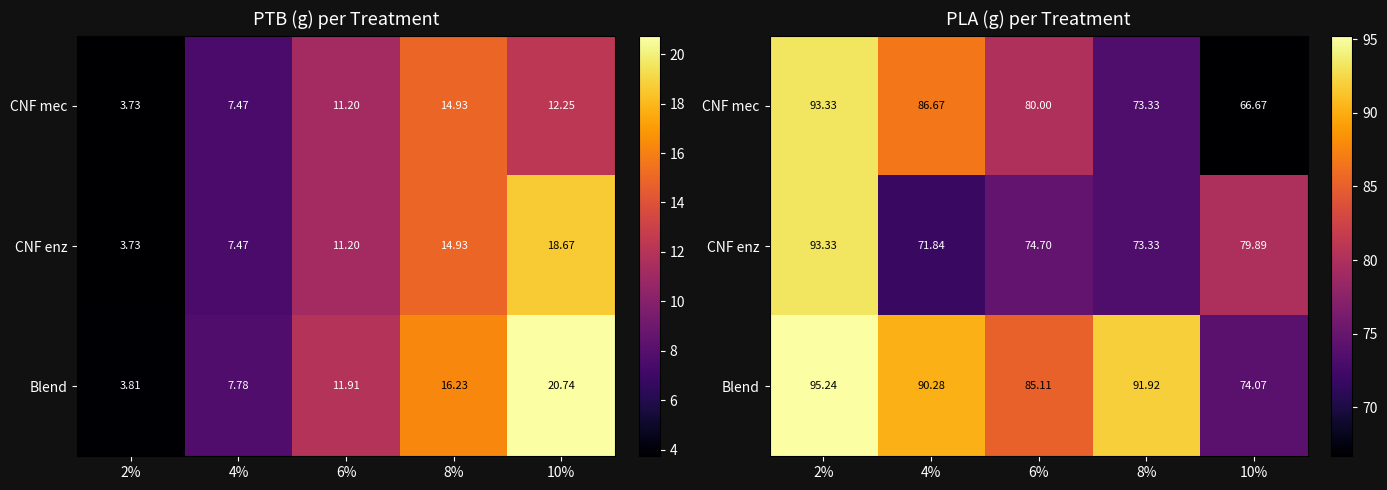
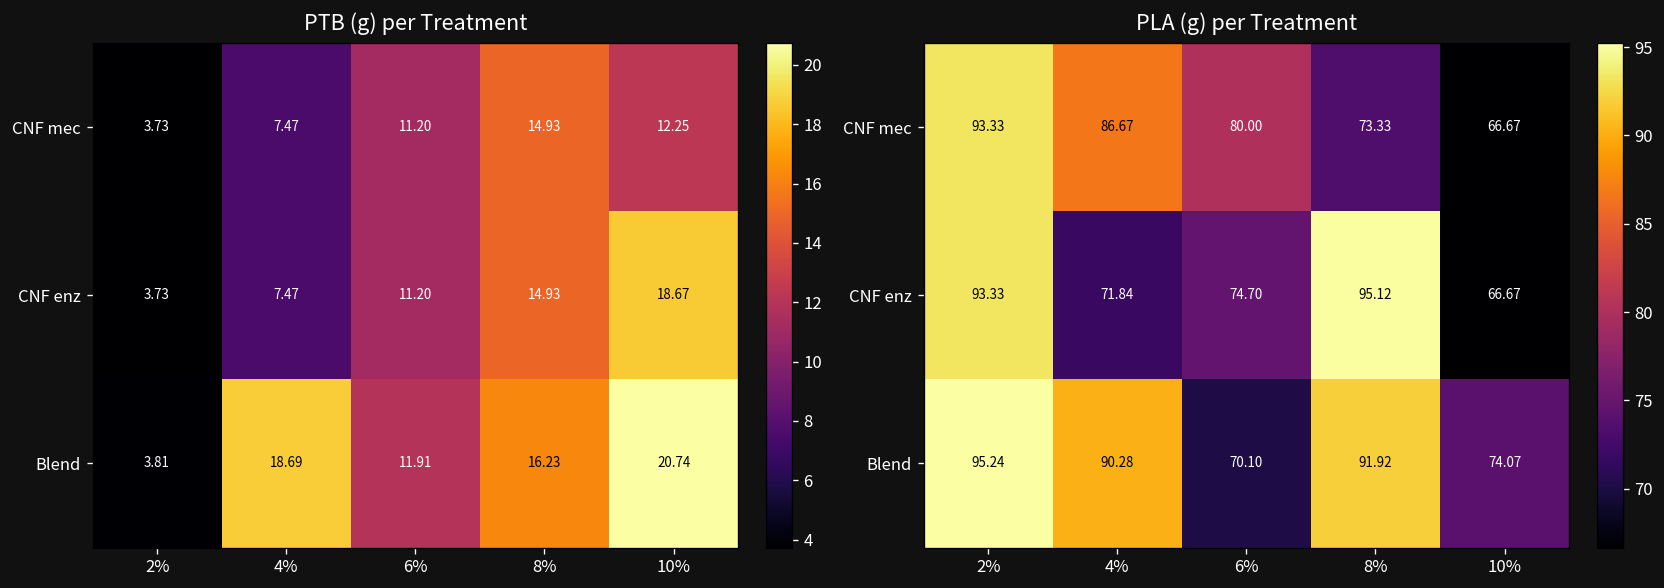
PTB (g) per Treatment, Blend, 4%: 7.78 -> 18.69
PLA (g) per Treatment, CNF enz, 8%: 73.33 -> 95.12
PLA (g) per Treatment, CNF enz, 10%: 79.89 -> 66.67
PLA (g) per Treatment, Blend, 6%: 85.11 -> 70.10
